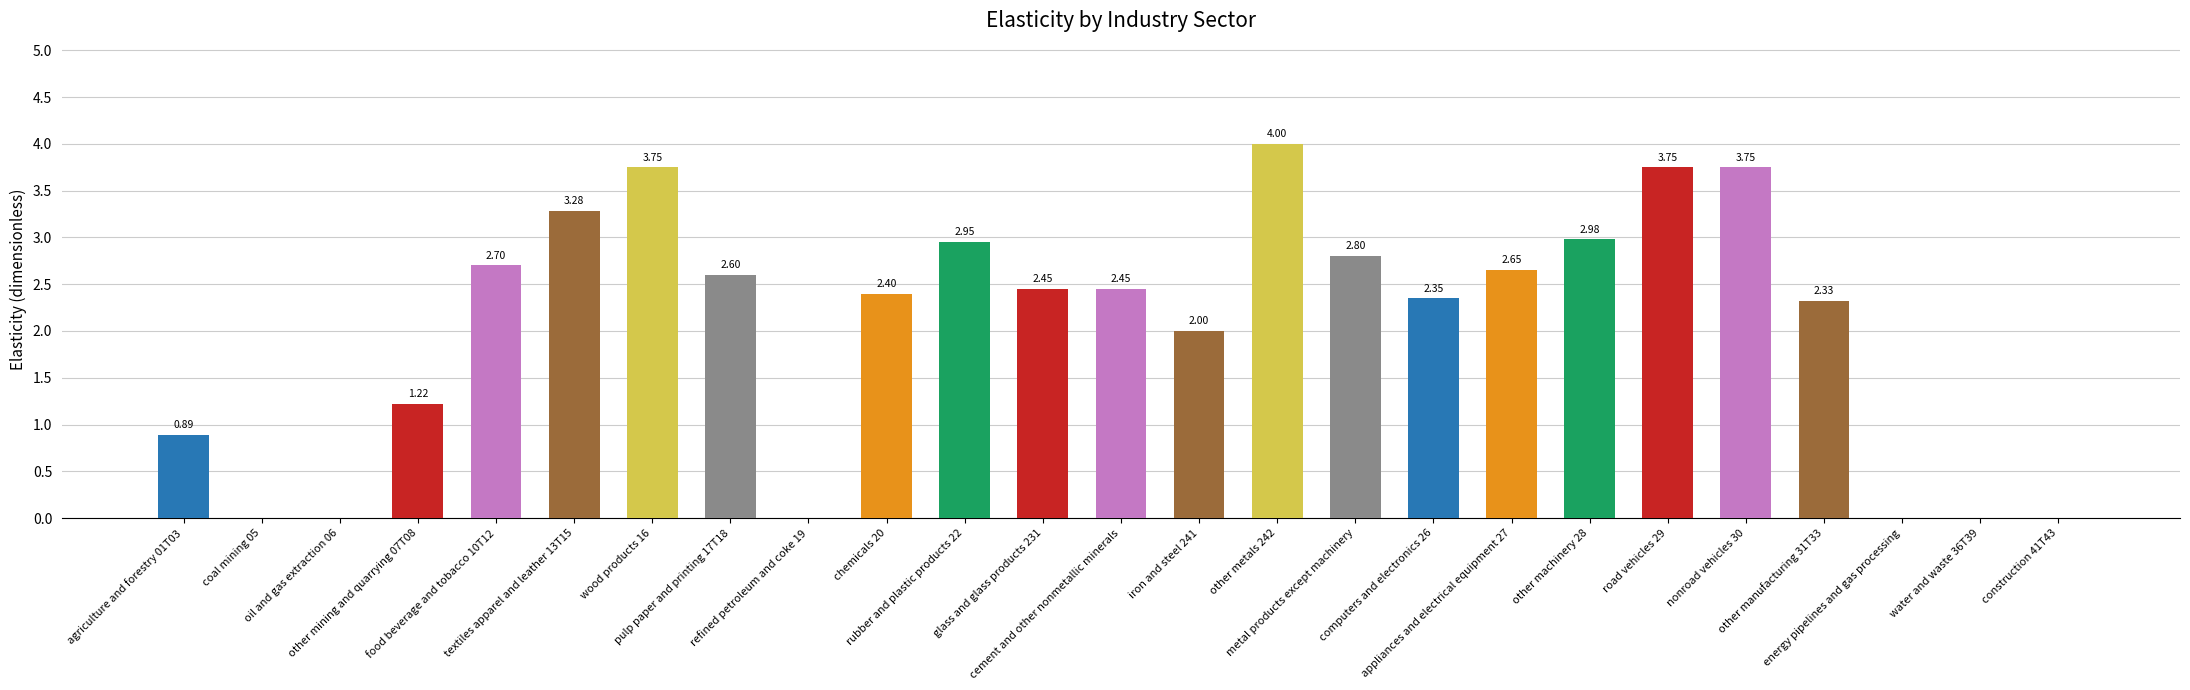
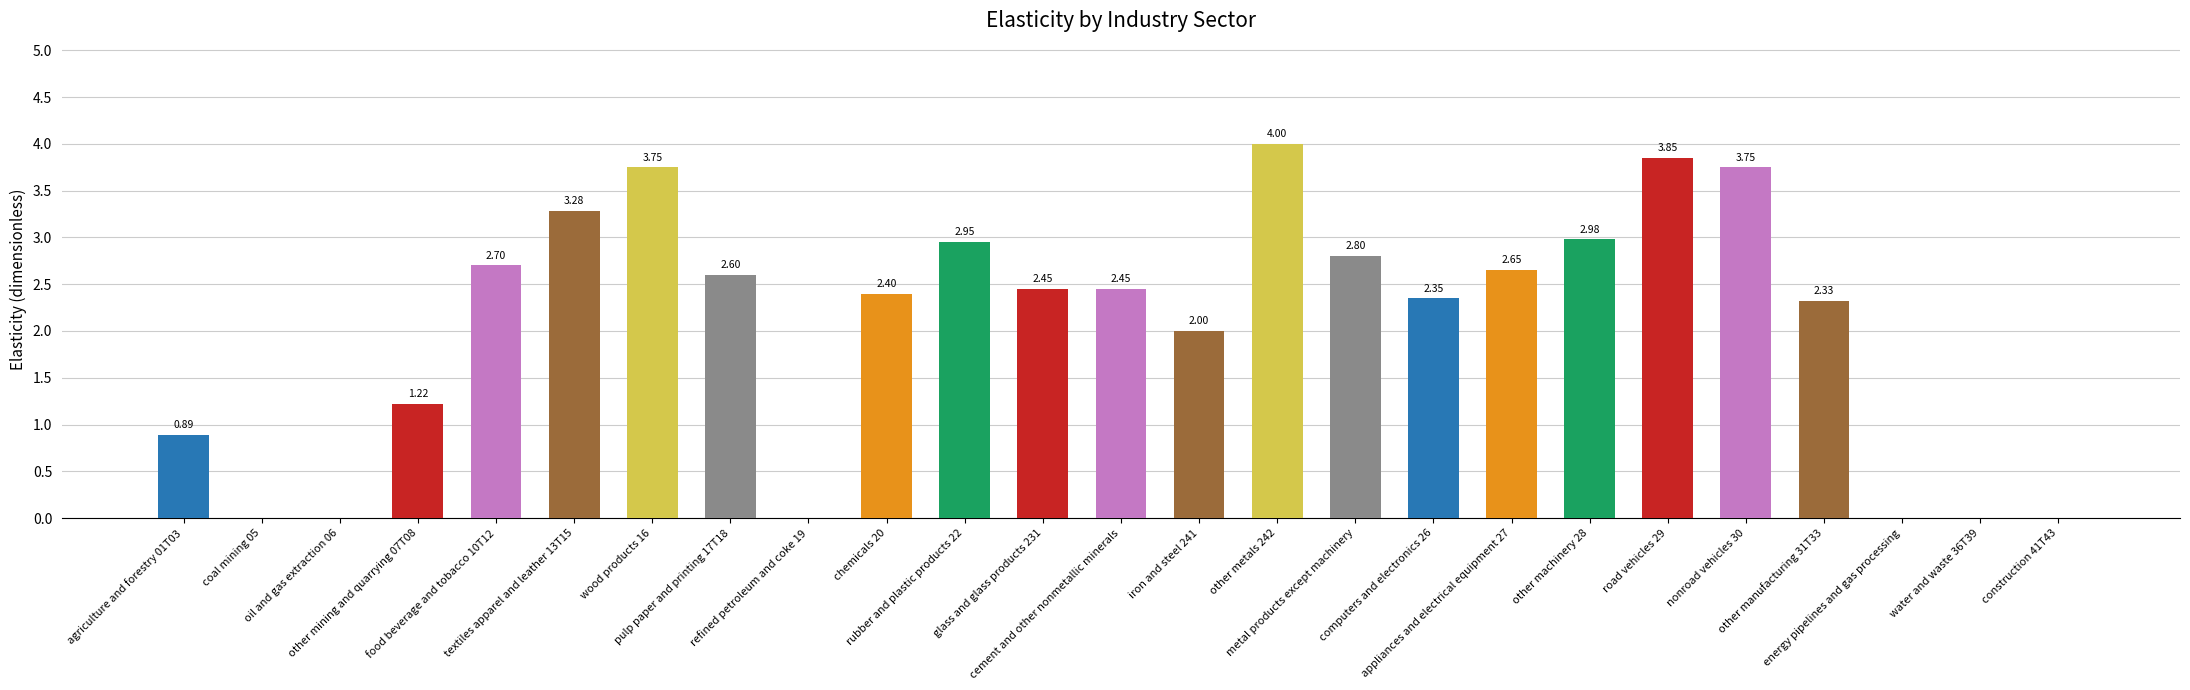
road vehicles 29: 3.75 -> 3.85
